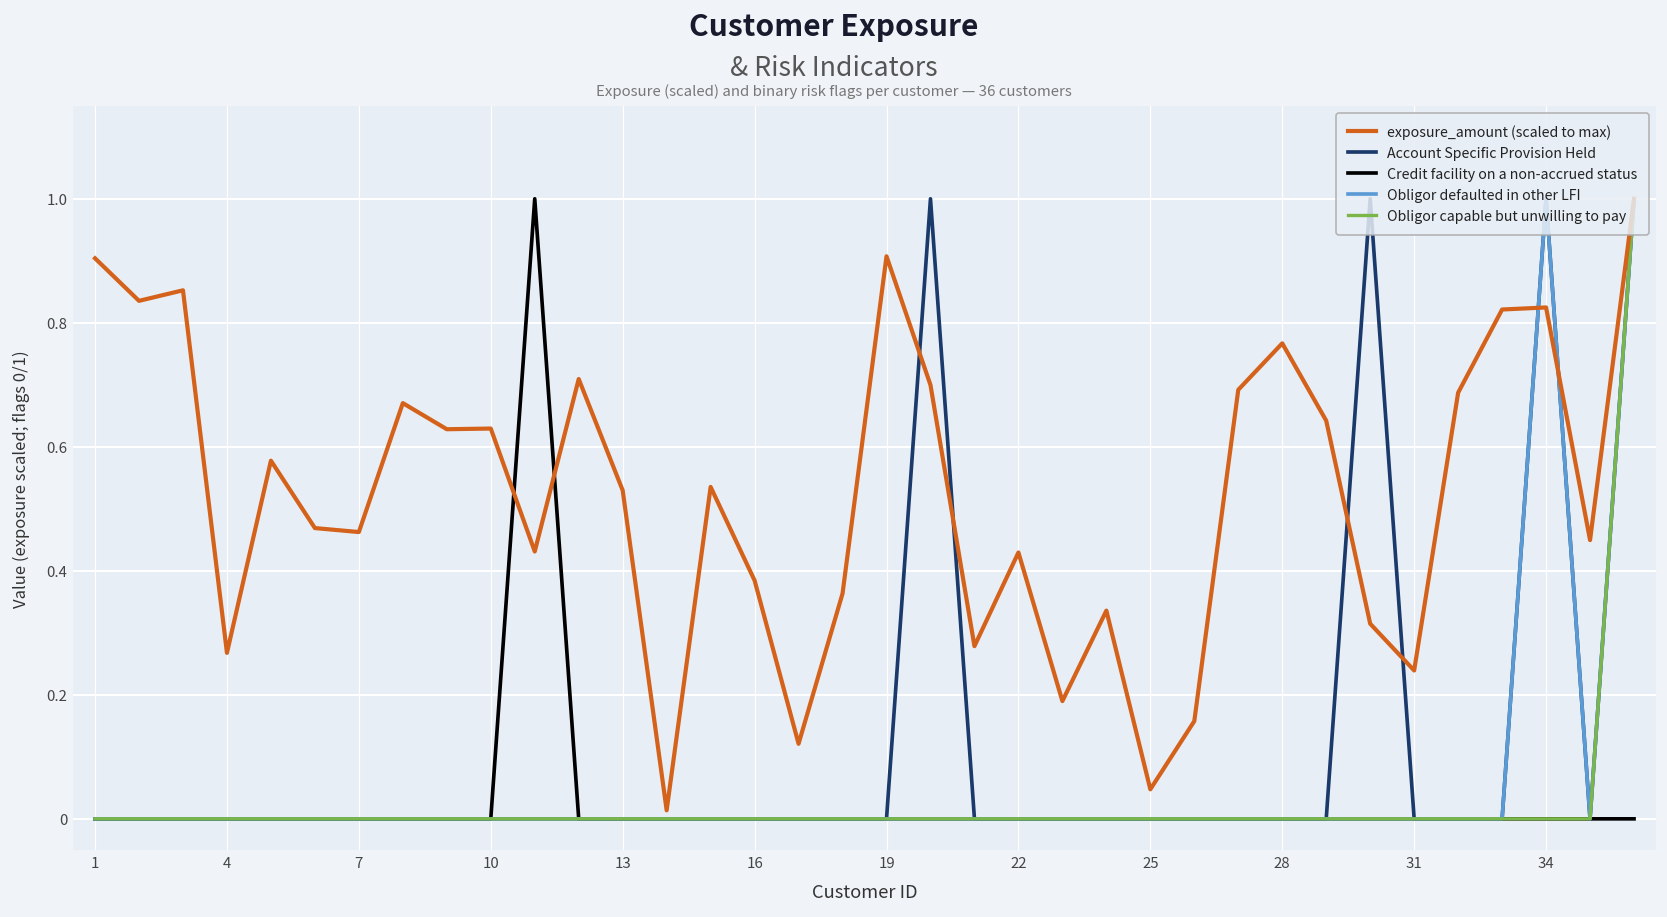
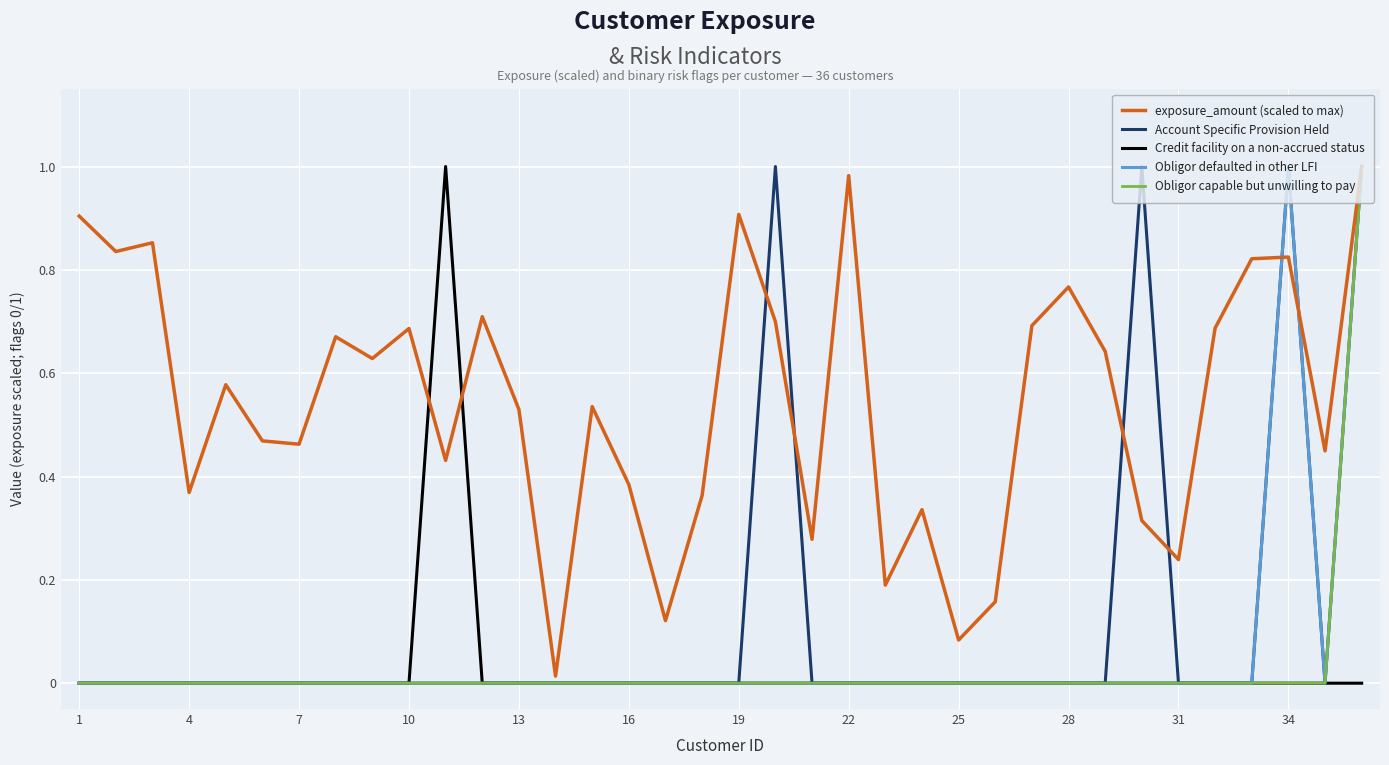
exposure_amount (scaled to max), 4: 0.27 -> 0.37
exposure_amount (scaled to max), 10: 0.63 -> 0.69
exposure_amount (scaled to max), 22: 0.43 -> 0.98
exposure_amount (scaled to max), 25: 0.05 -> 0.08
